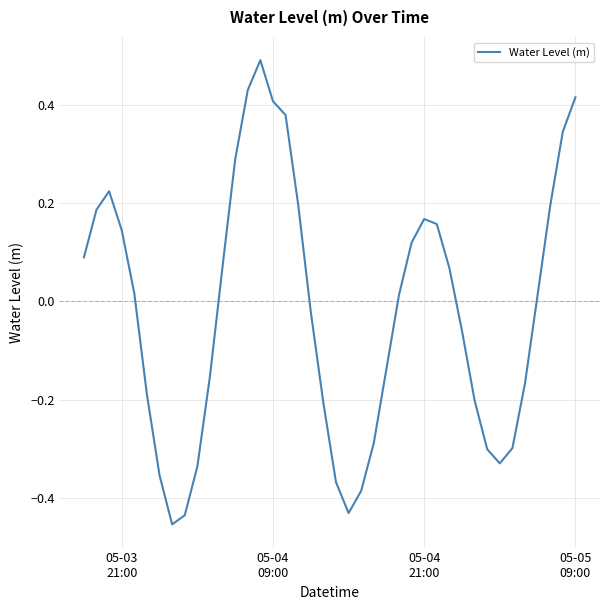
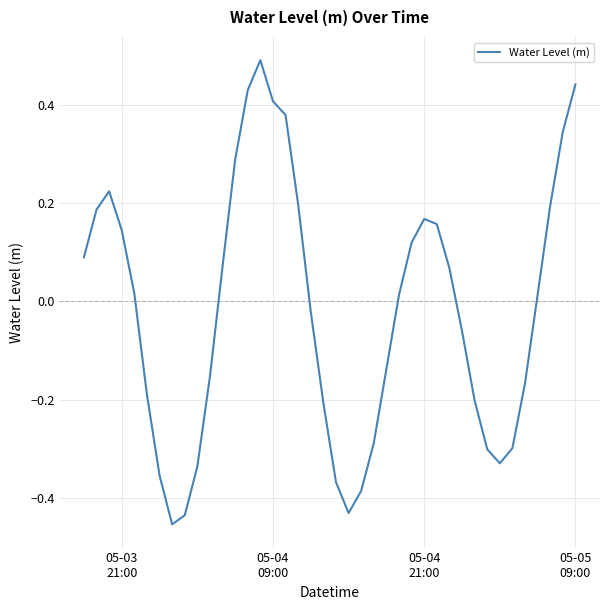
05-05 09:00: 0.42 -> 0.44
